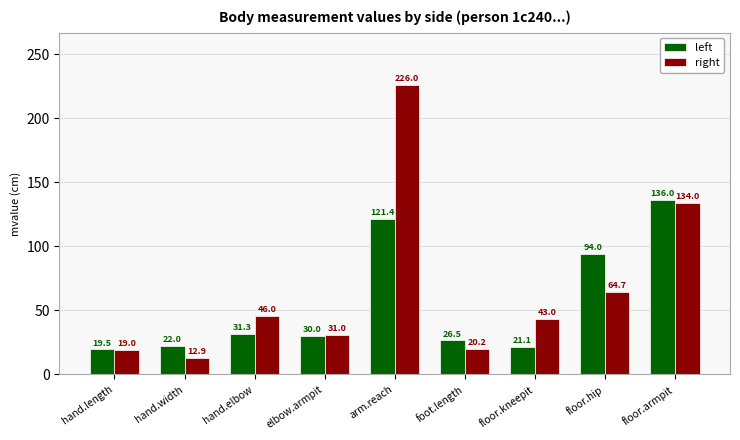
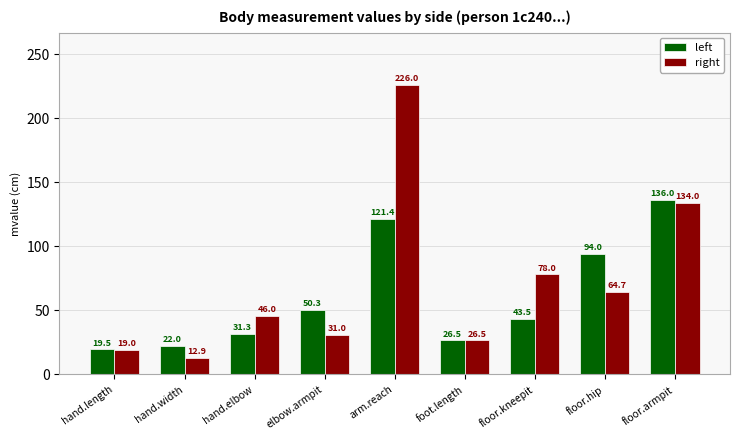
left, elbow.armpit: 30.0 -> 50.3
right, foot.length: 20.2 -> 26.5
left, floor.kneepit: 21.1 -> 43.5
right, floor.kneepit: 43.0 -> 78.0
